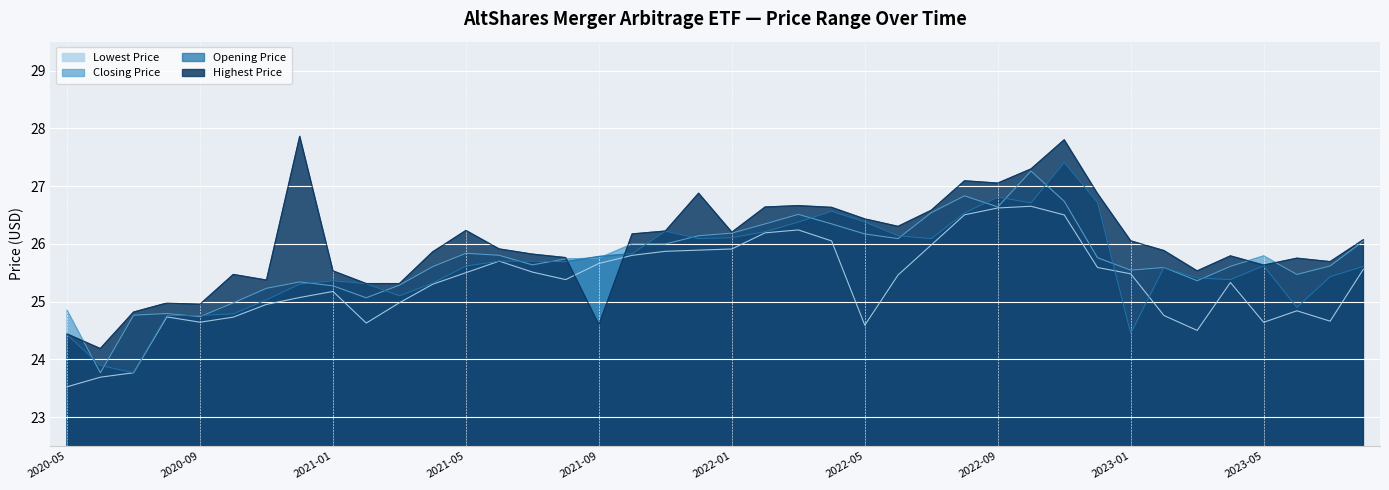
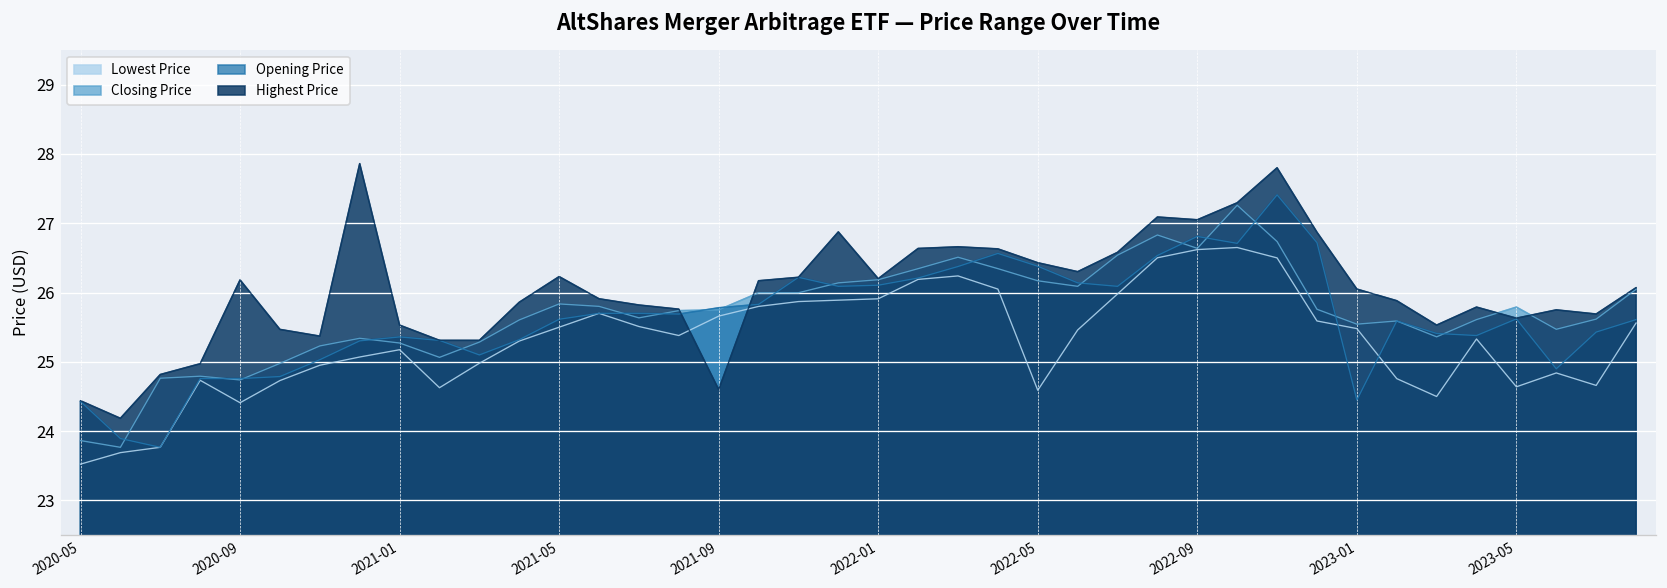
Closing Price, 2020-05: 24.8 -> 23.9
Lowest Price, 2020-09: 24.6 -> 24.4
Highest Price, 2020-09: 25.0 -> 26.2
